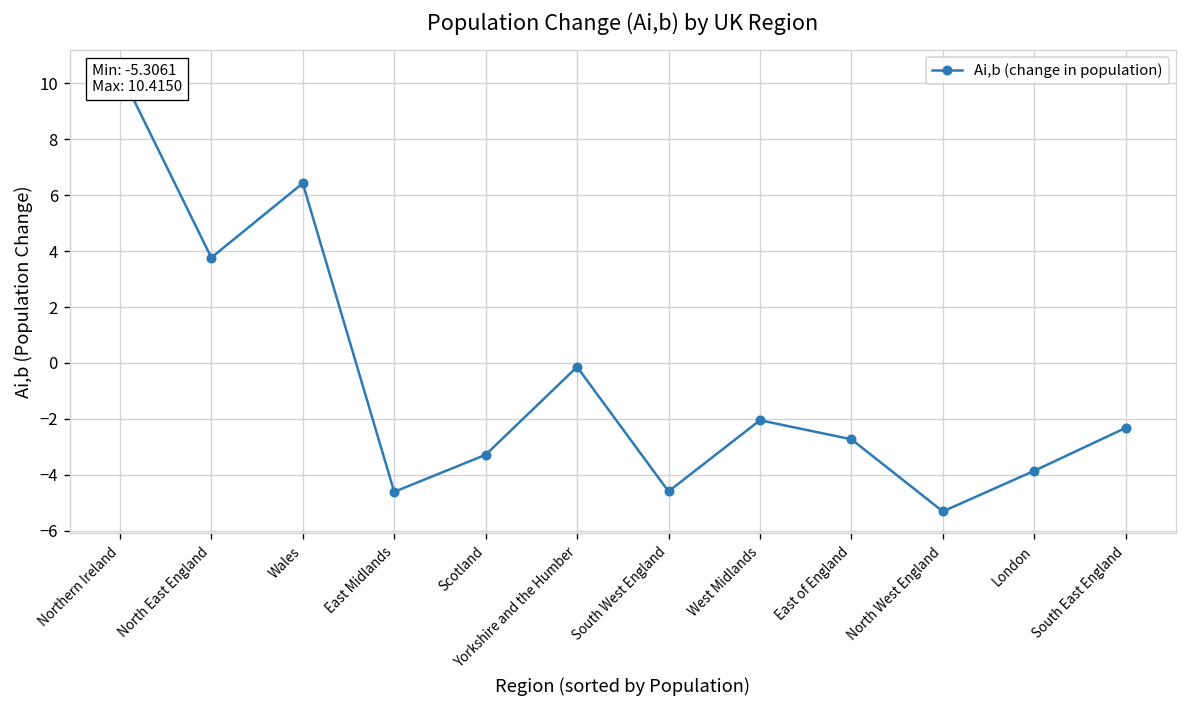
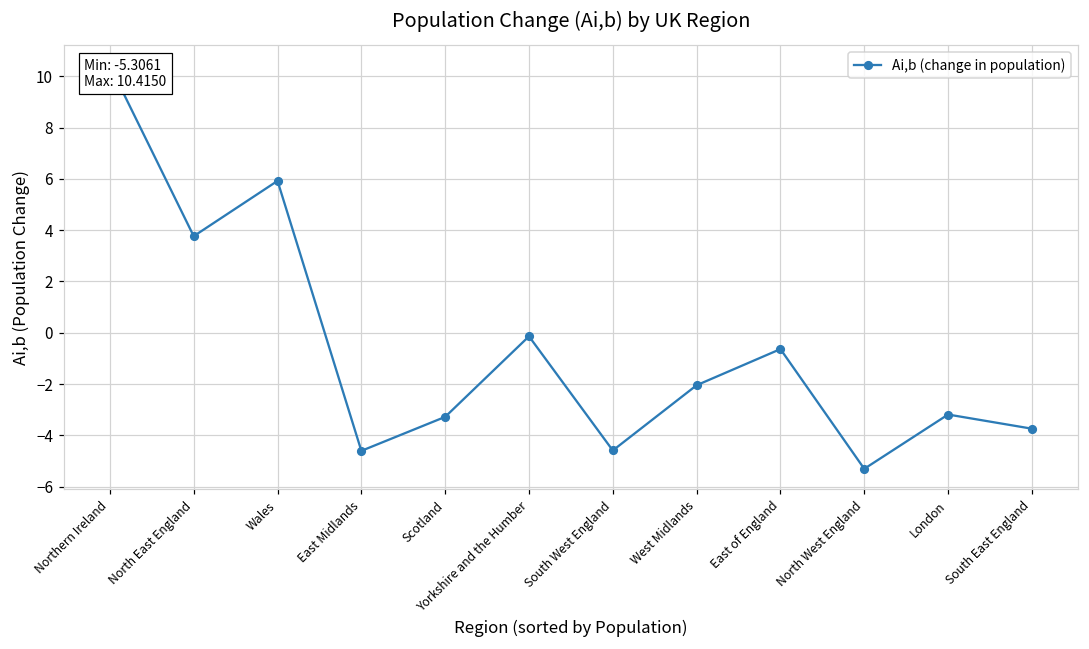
Wales: 6.4 -> 5.9
East of England: -2.7 -> -0.6
London: -3.9 -> -3.2
South East England: -2.3 -> -3.7
